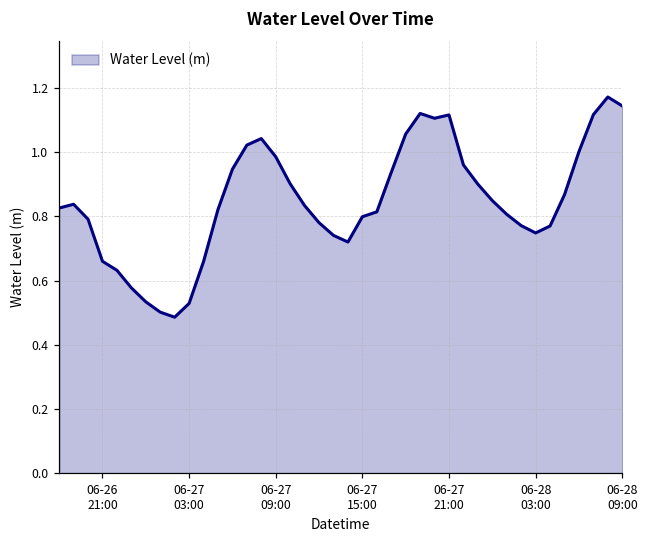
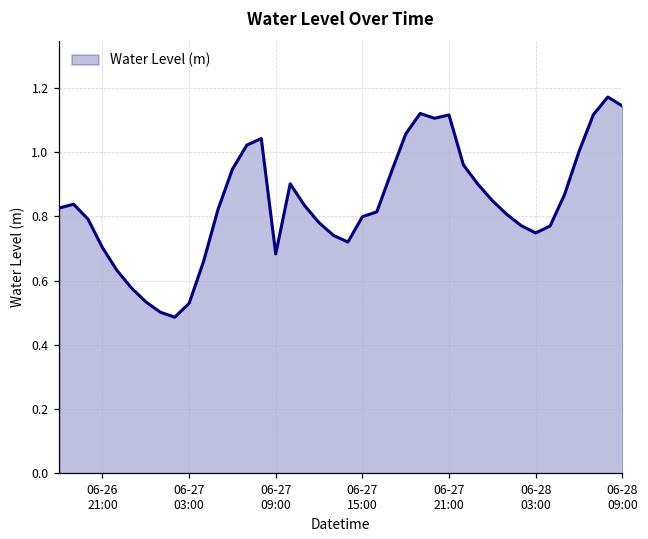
06-26 21:00: 0.66 -> 0.70
06-27 09:00: 0.99 -> 0.68
